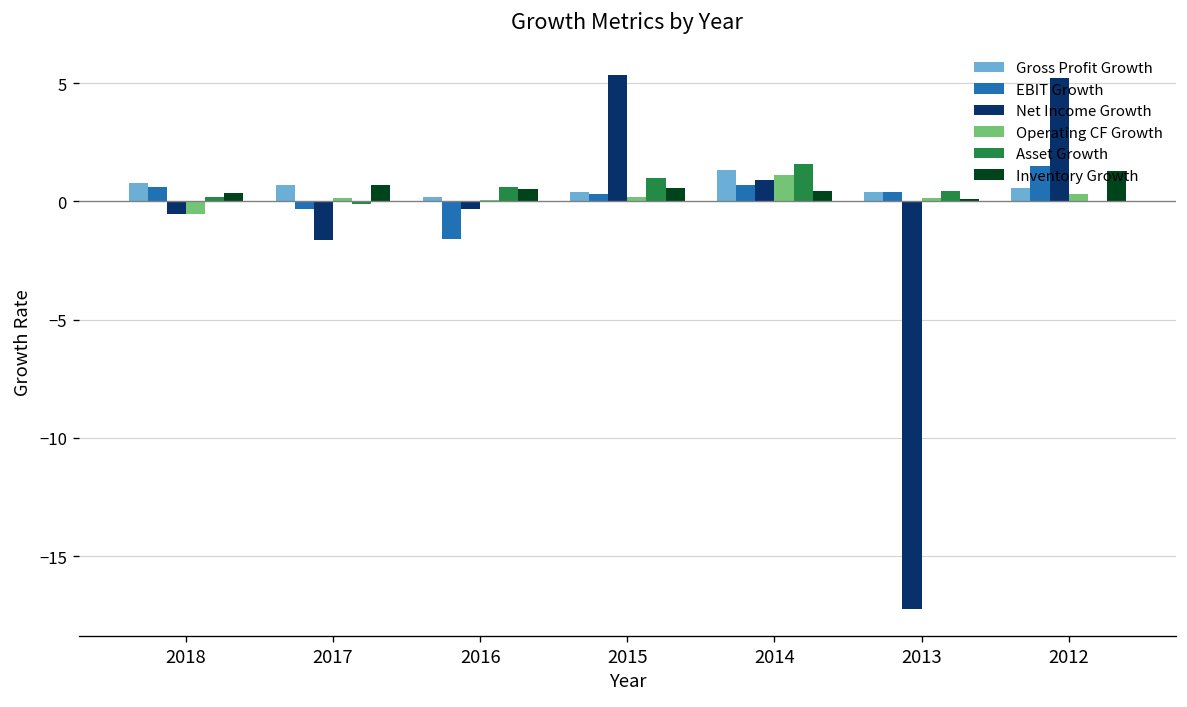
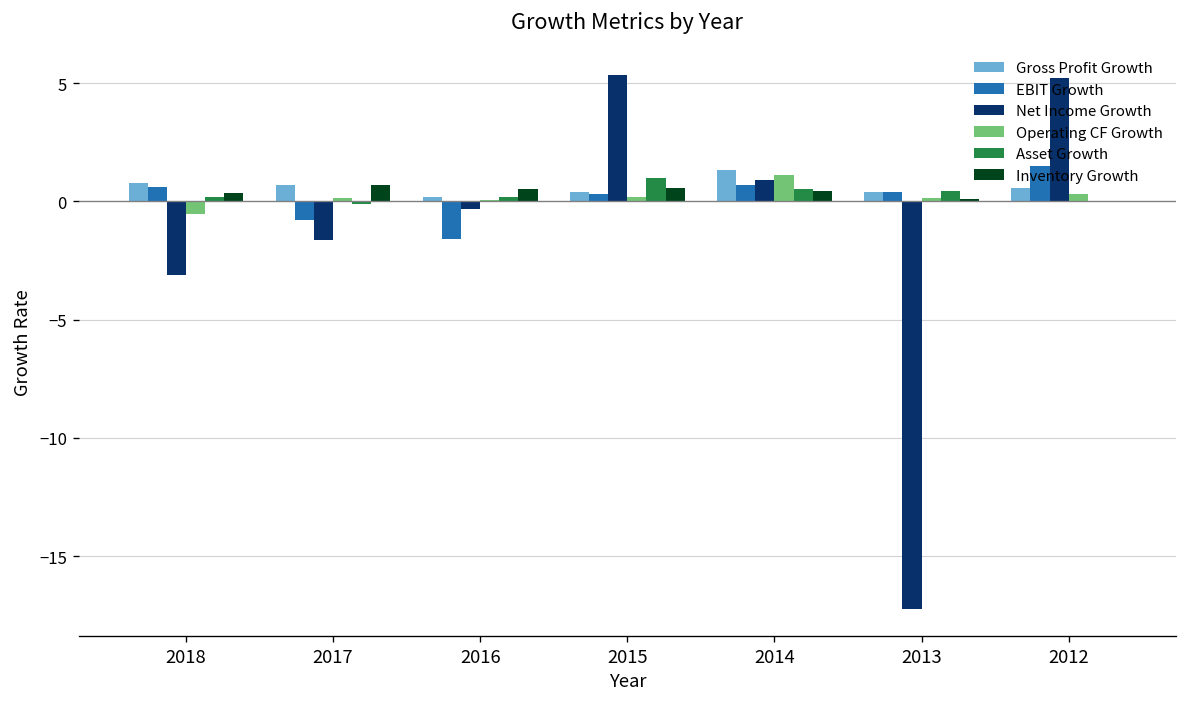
Net Income Growth, 2018: -0.5 -> -3.1
EBIT Growth, 2017: -0.3 -> -0.8
Asset Growth, 2016: 0.6 -> 0.2
Asset Growth, 2014: 1.6 -> 0.5
Inventory Growth, 2012: 1.3 -> 0.0
